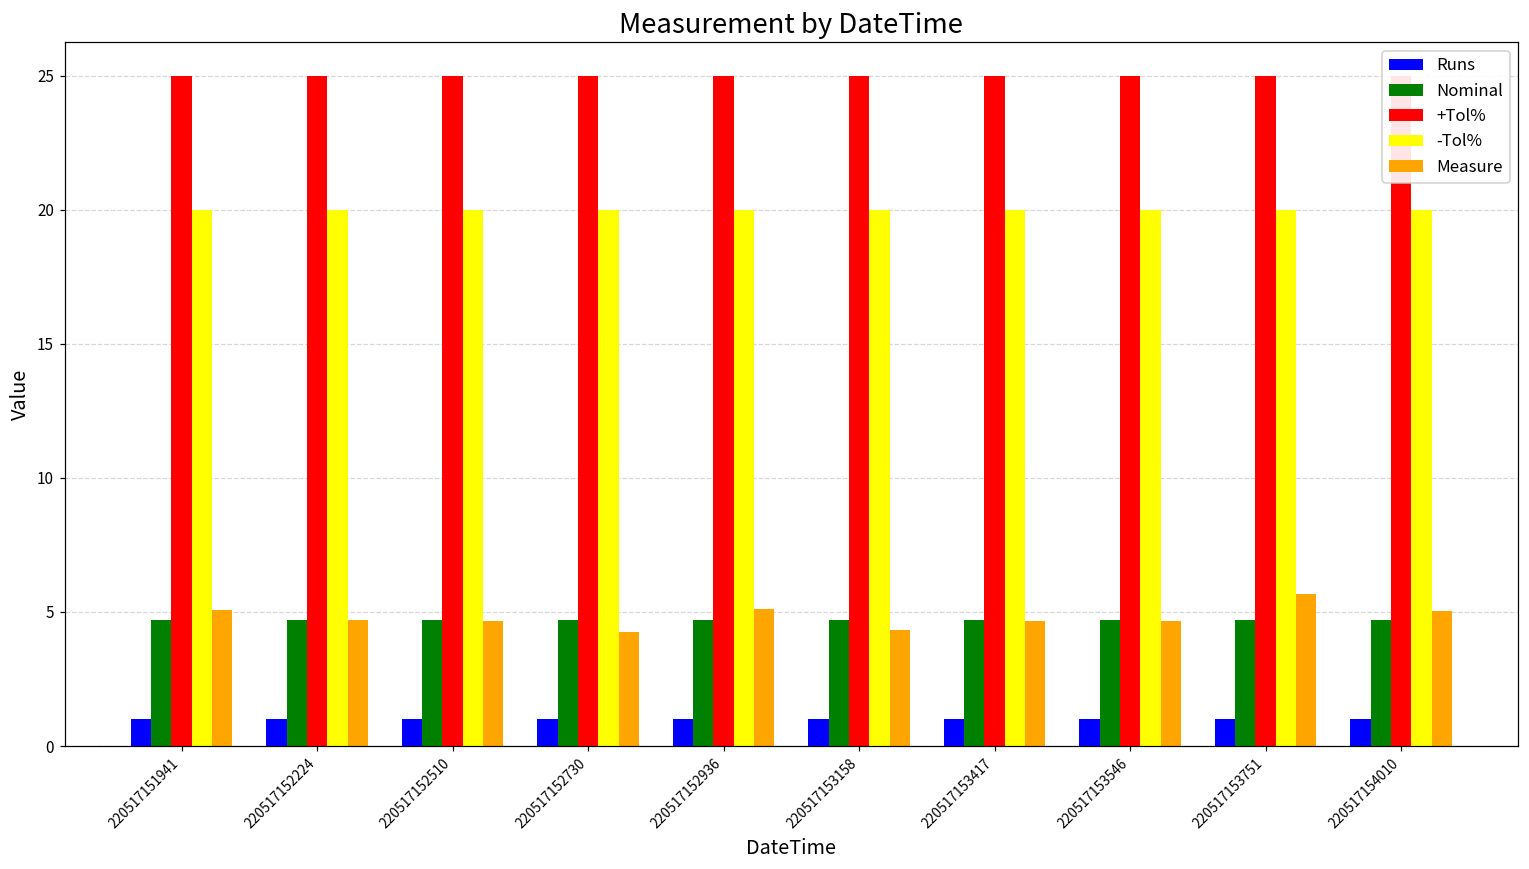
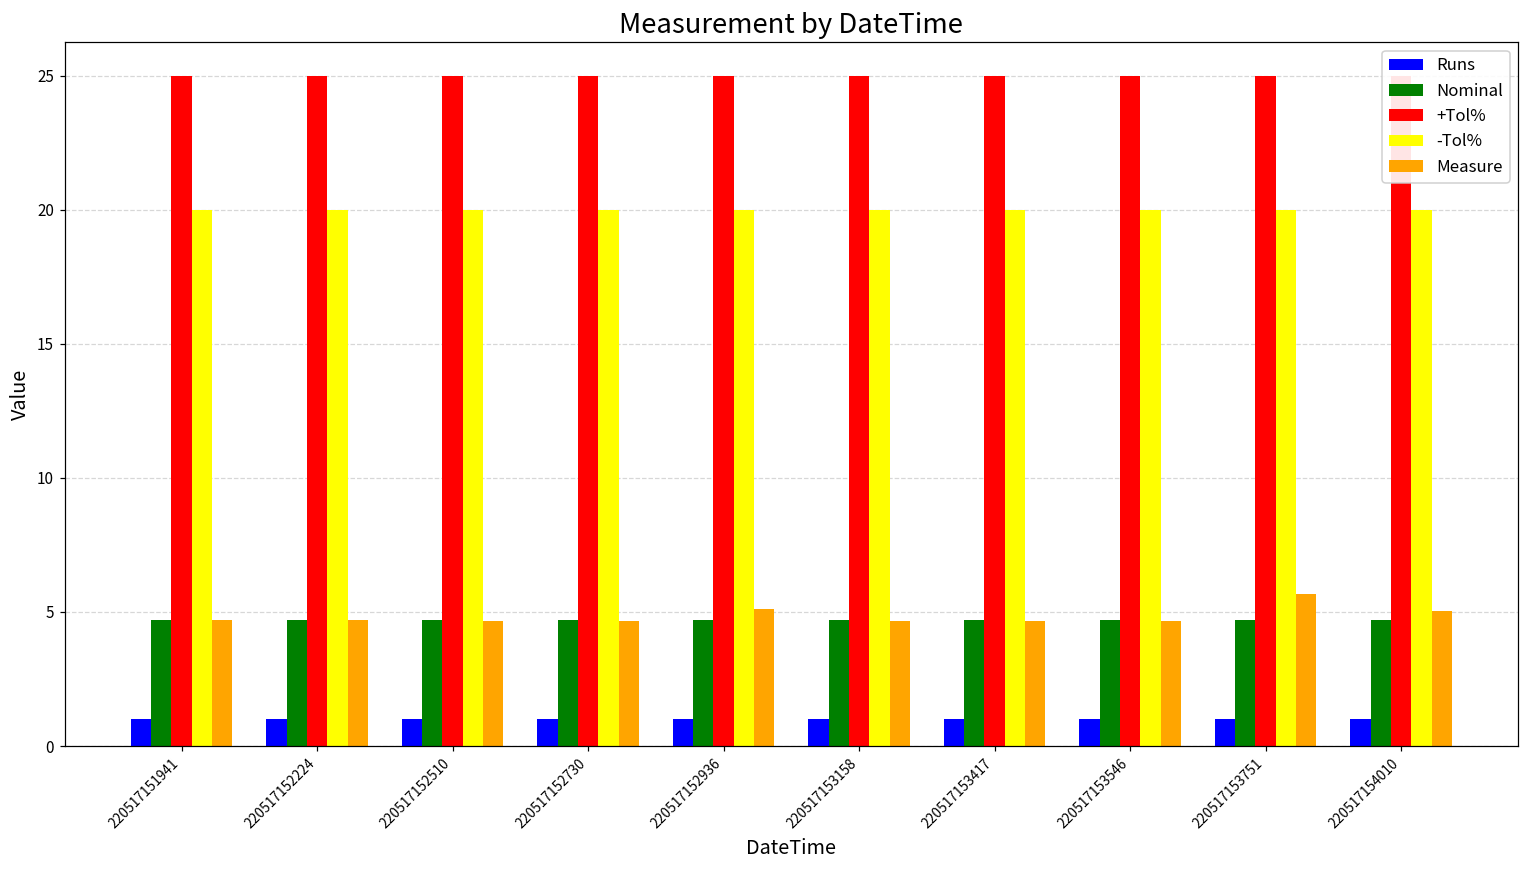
Measure, 220517151941: 5.1 -> 4.7
Measure, 220517152730: 4.3 -> 4.7
Measure, 220517153158: 4.3 -> 4.7
